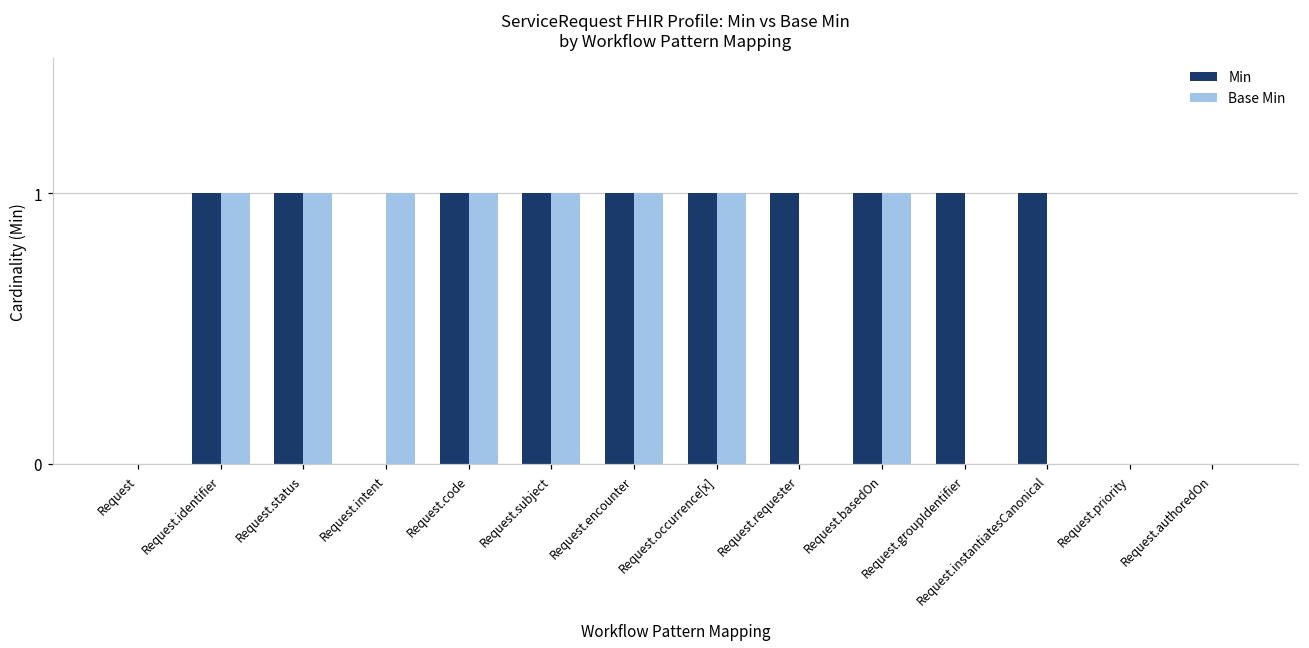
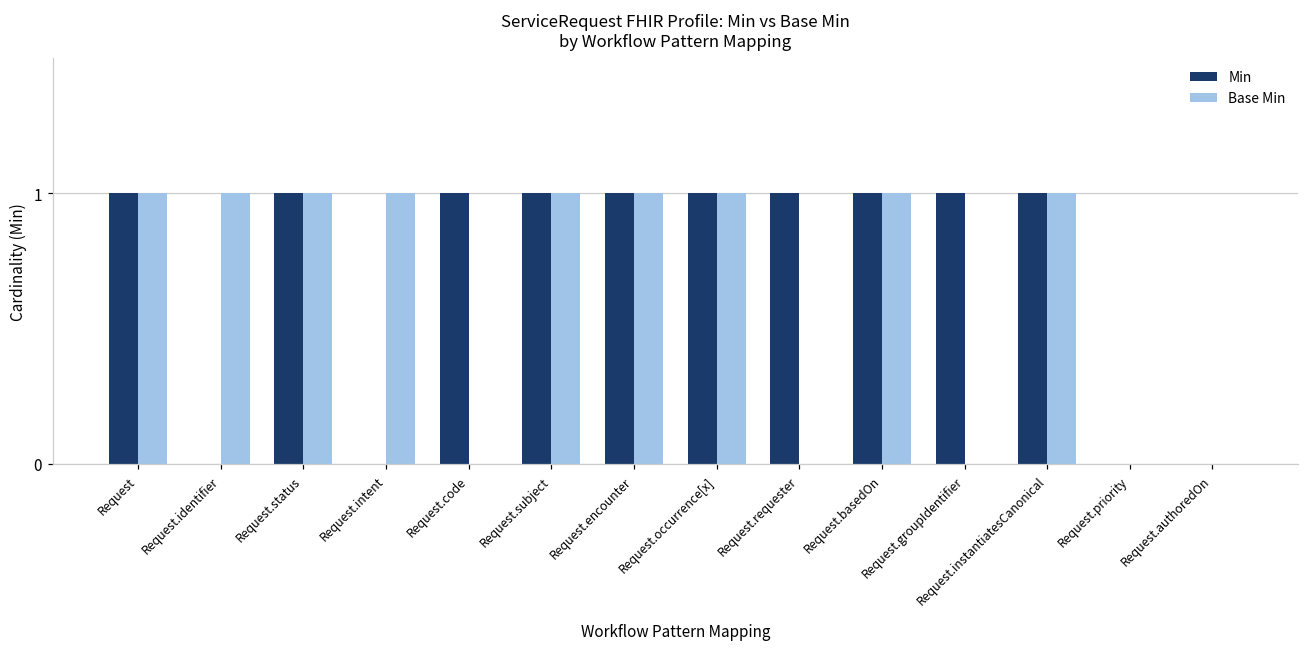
Min, Request: 0 -> 1
Base Min, Request: 0 -> 1
Min, Request.identifier: 1 -> 0
Base Min, Request.code: 1 -> 0
Base Min, Request.instantiatesCanonical: 0 -> 1
